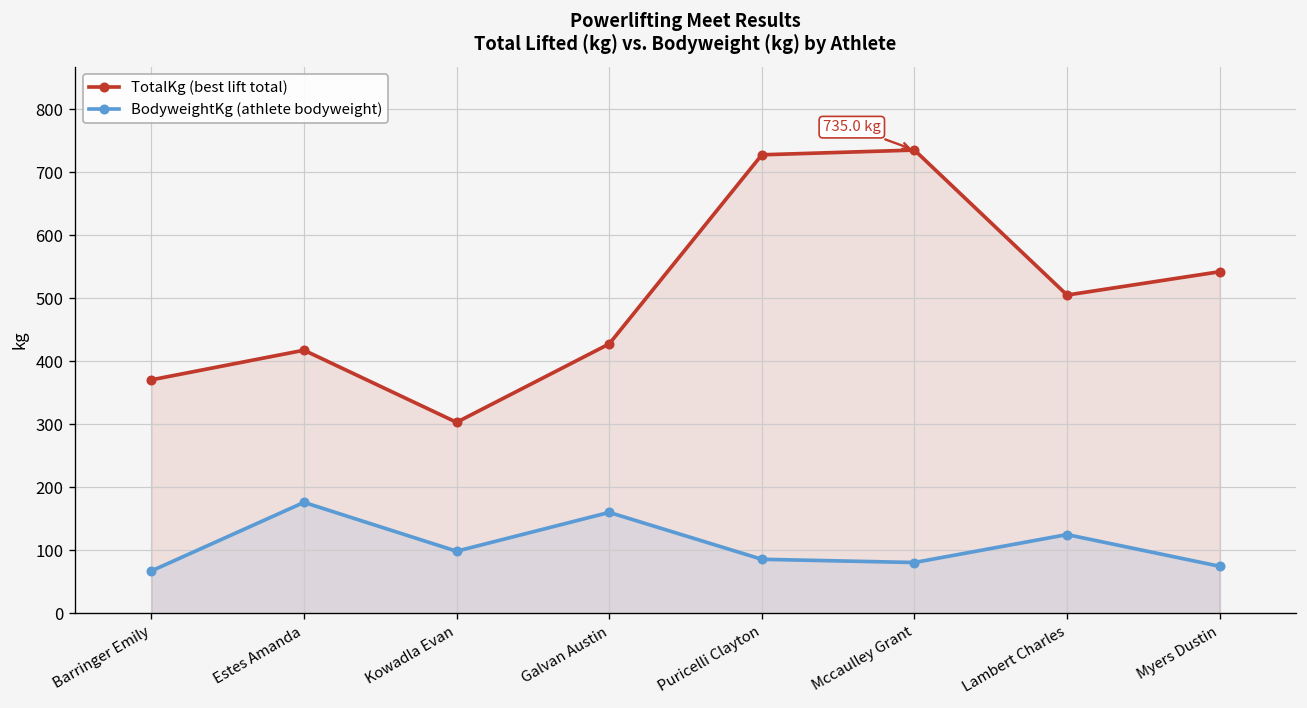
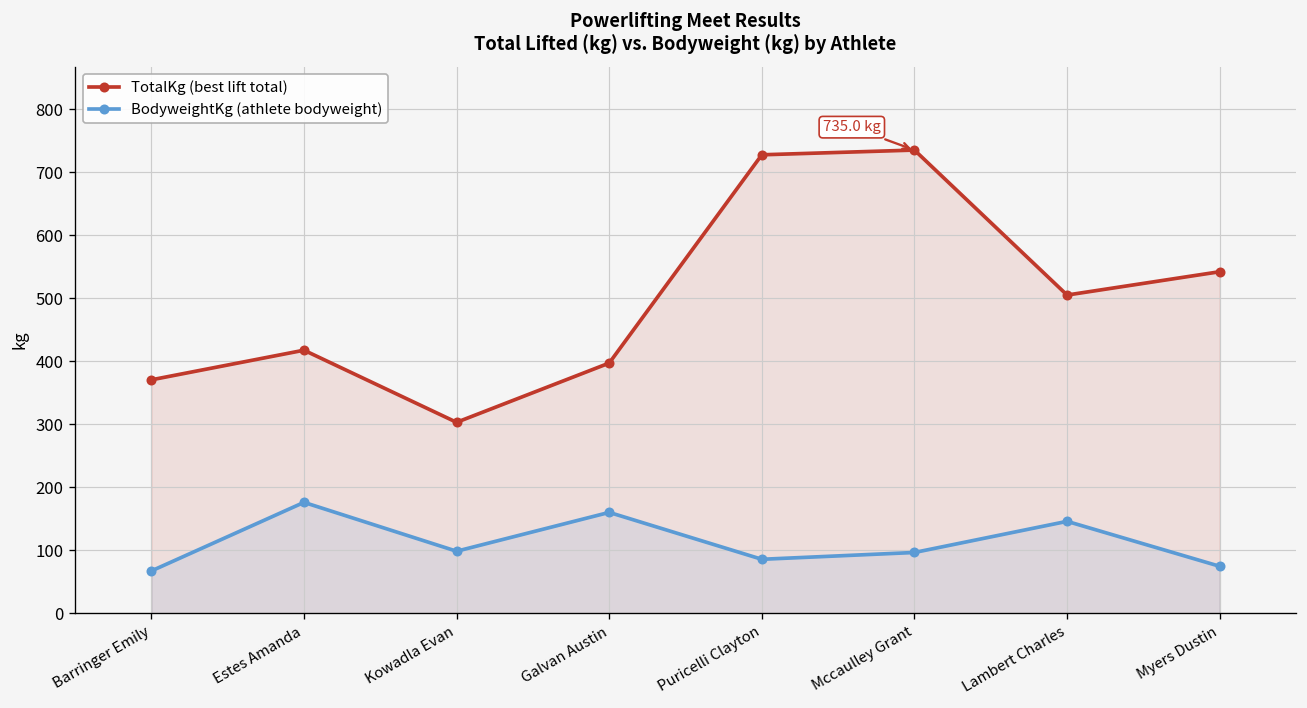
TotalKg (best lift total), Galvan Austin: 430 -> 400
BodyweightKg (athlete bodyweight), Mccaulley Grant: 80 -> 100
BodyweightKg (athlete bodyweight), Lambert Charles: 130 -> 150
